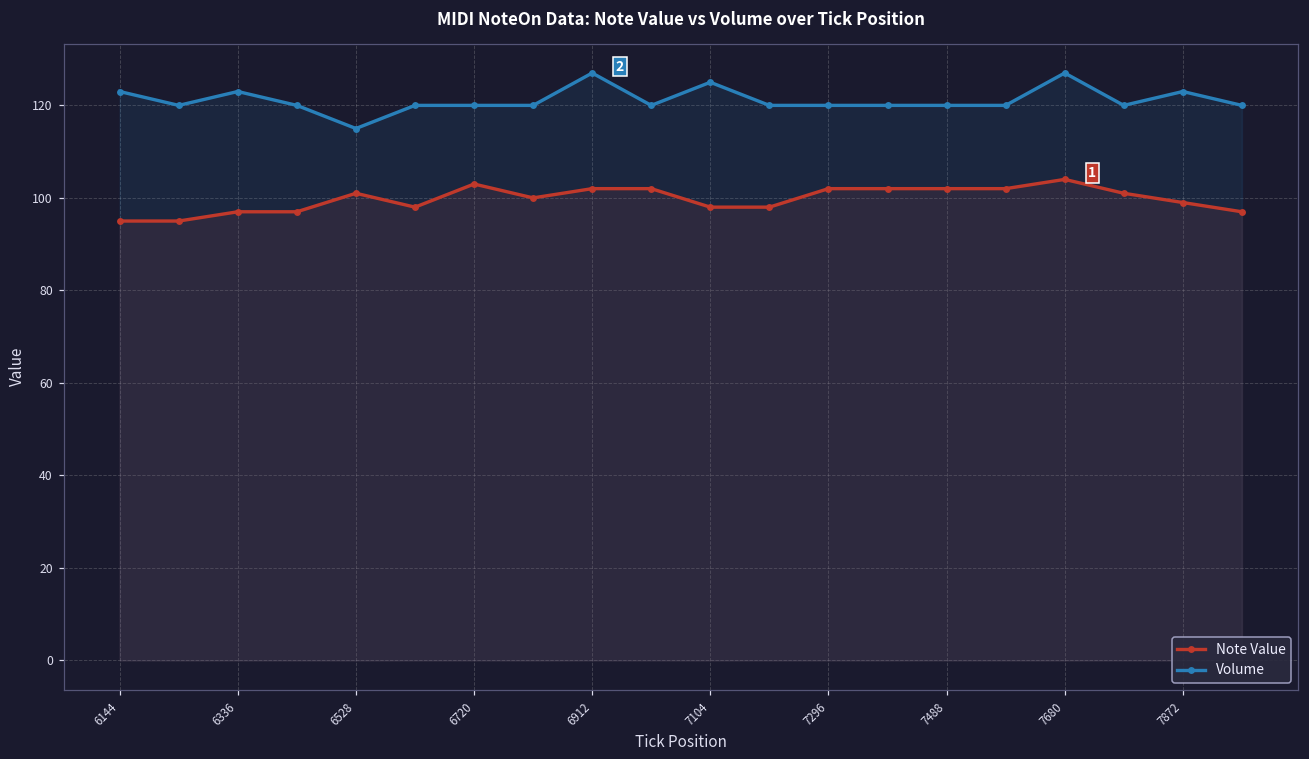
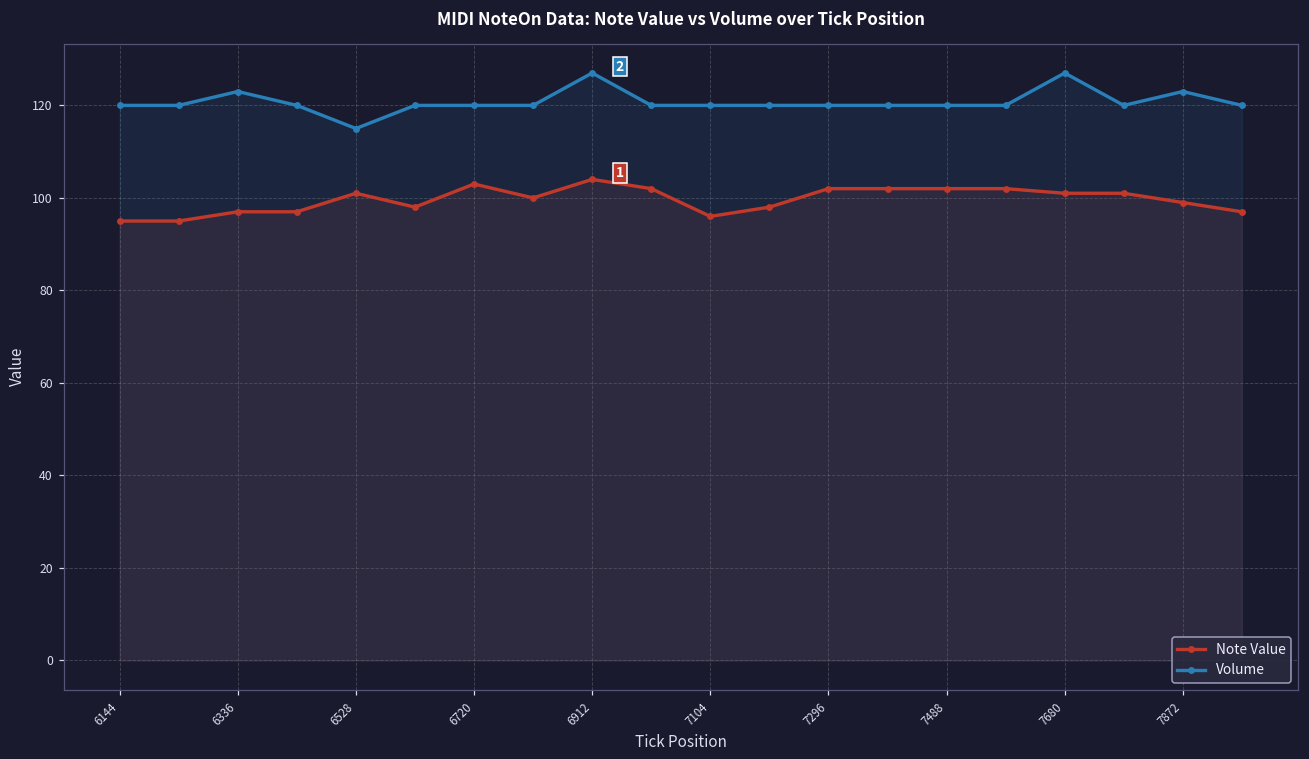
Volume, 6144: 123 -> 120
Note Value, 6912: 102 -> 104
Note Value, 7104: 98 -> 96
Volume, 7104: 125 -> 120
Note Value, 7680: 104 -> 101
